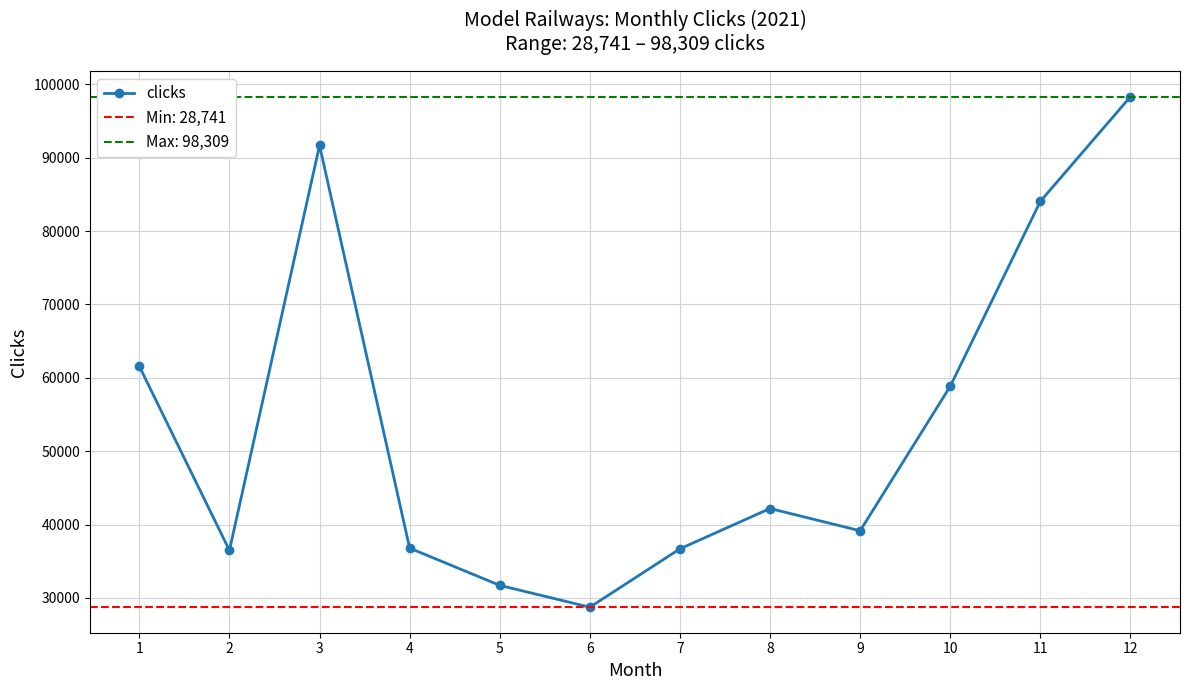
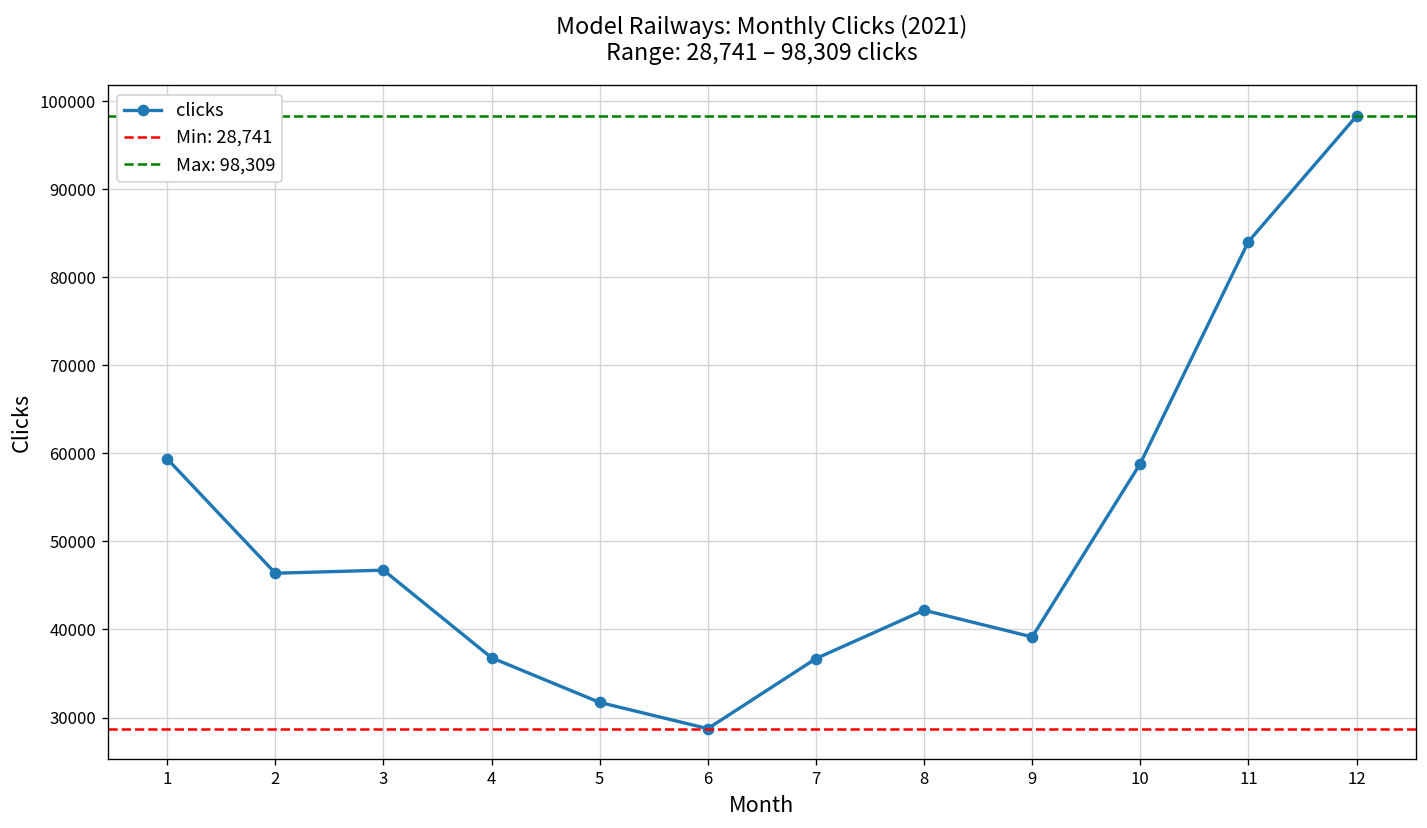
1: 62000 -> 59000
2: 36000 -> 46000
3: 92000 -> 47000
